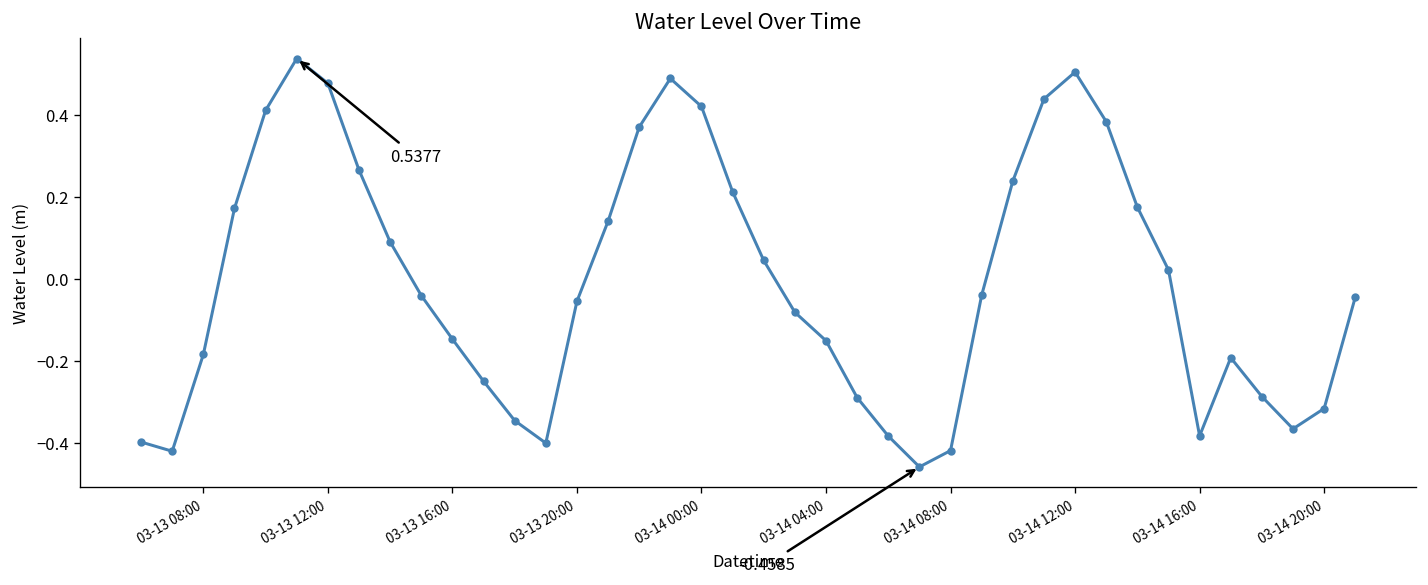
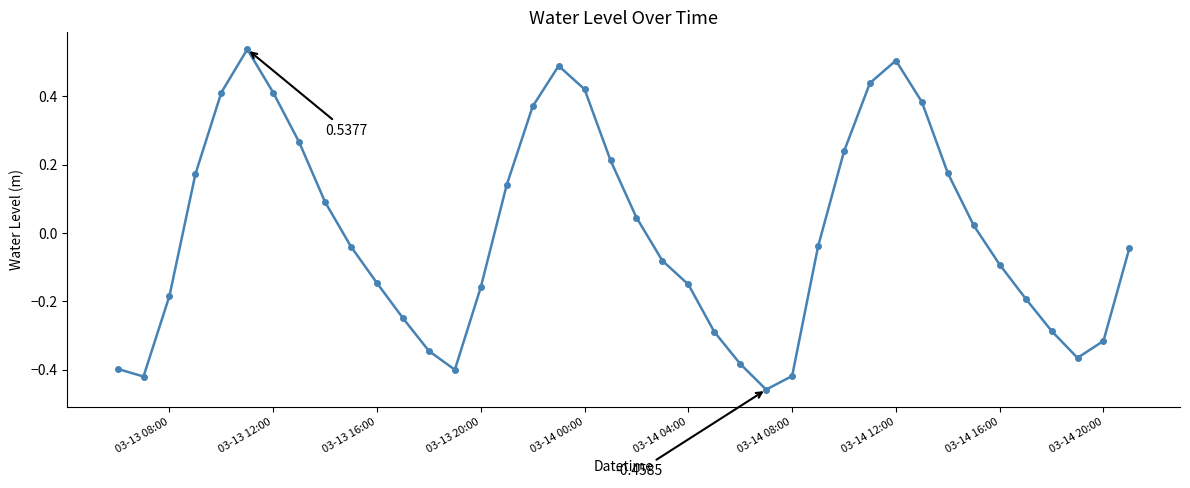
03-13 12:00: 0.48 -> 0.41
03-13 20:00: -0.05 -> -0.16
03-14 16:00: -0.38 -> -0.09
